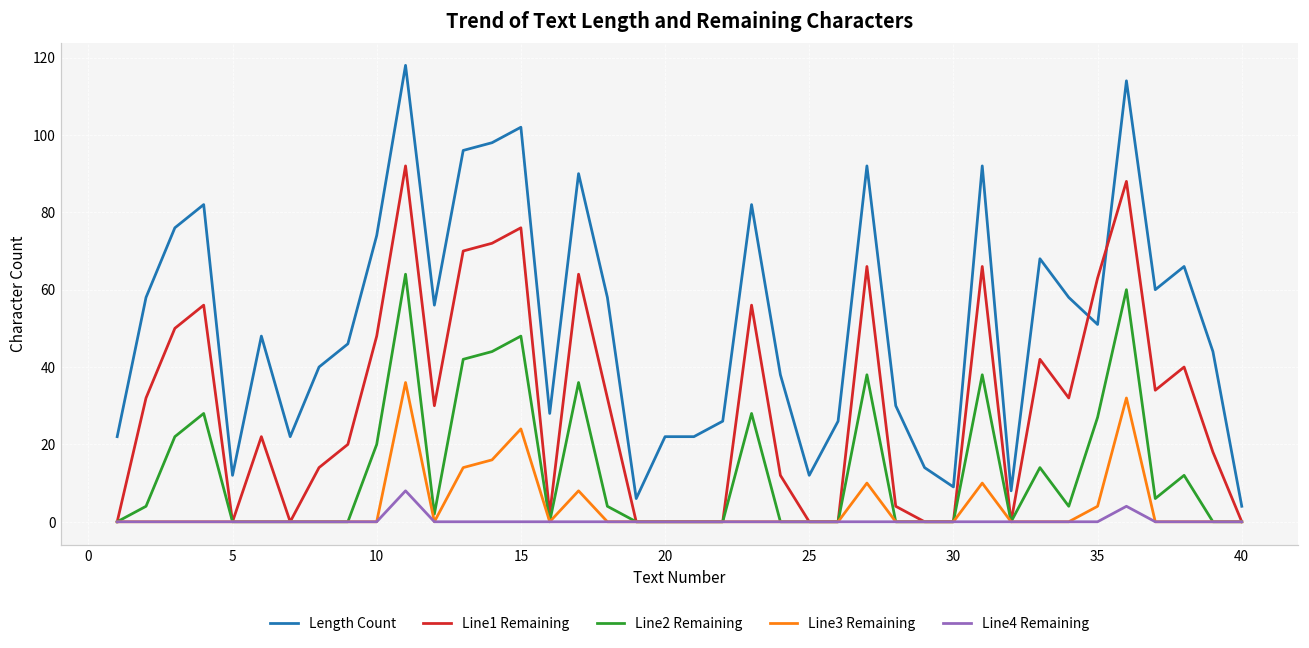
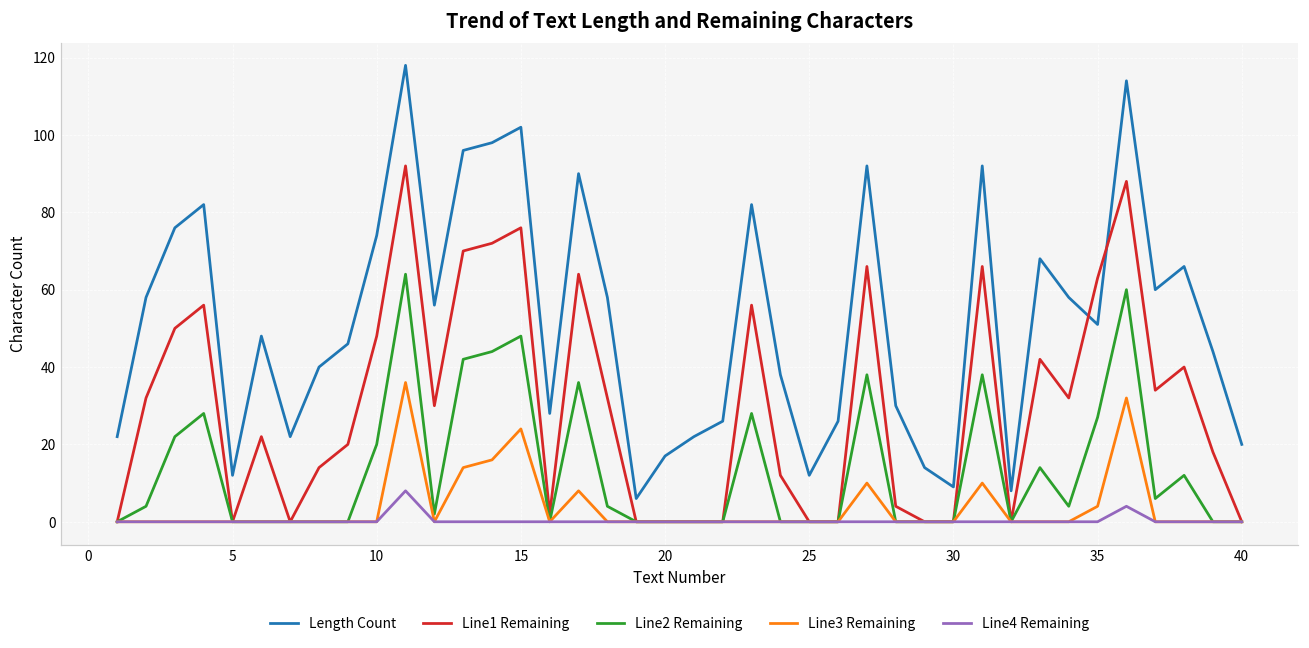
Length Count, 20: 22 -> 17
Length Count, 40: 4 -> 20
